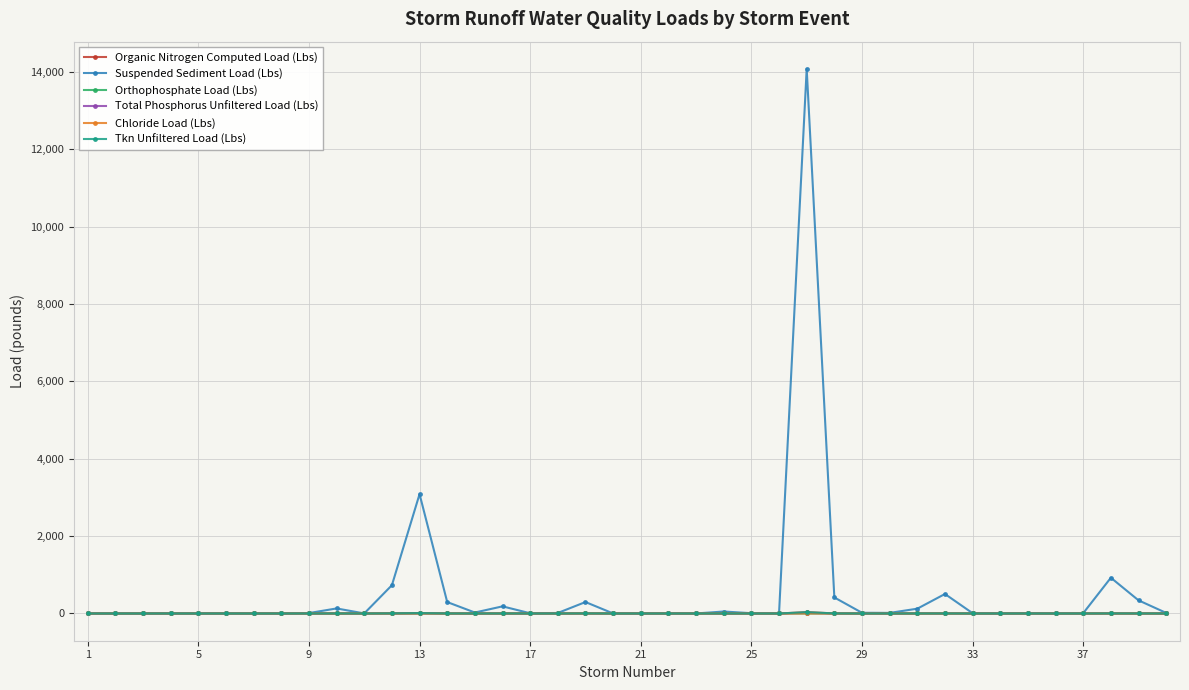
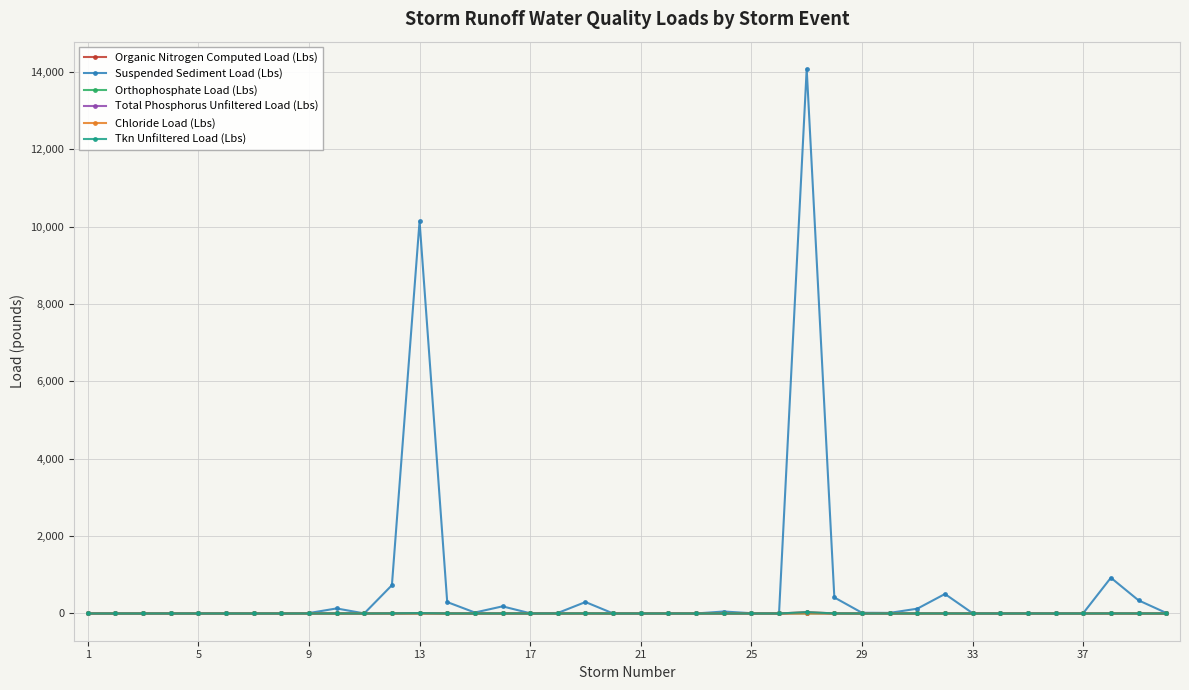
Suspended Sediment Load (Lbs), 13: 3,100 -> 10,100
